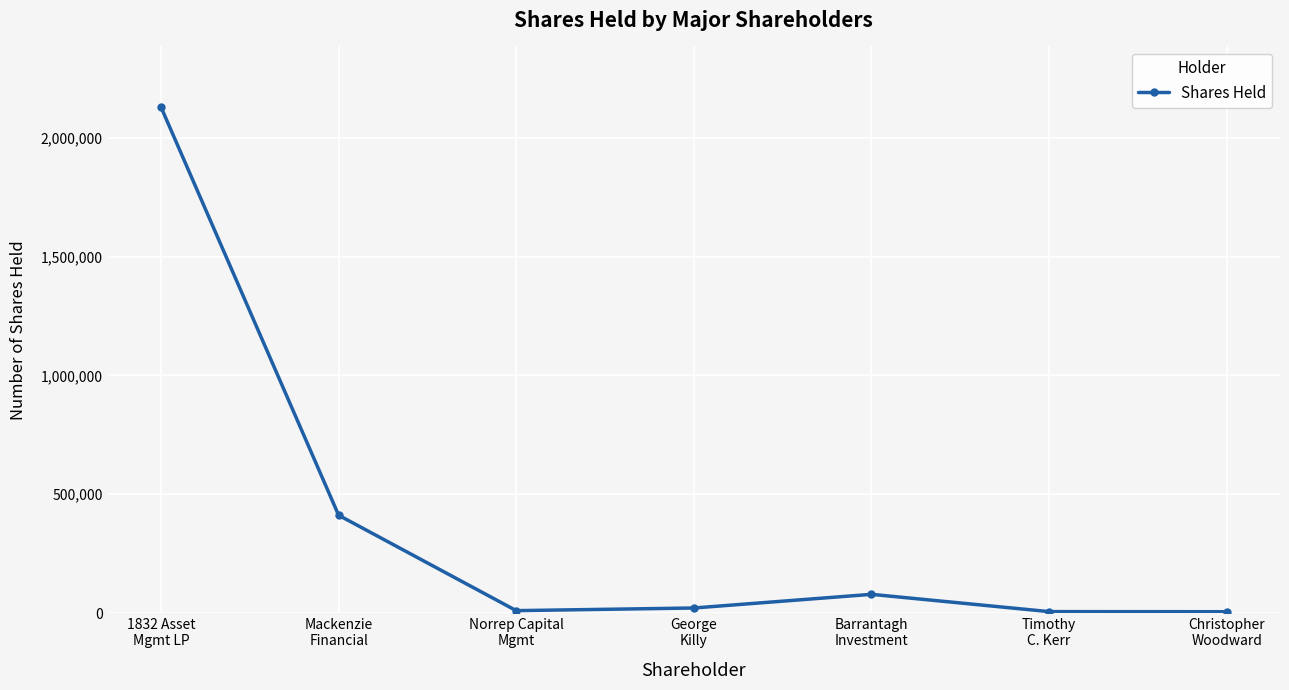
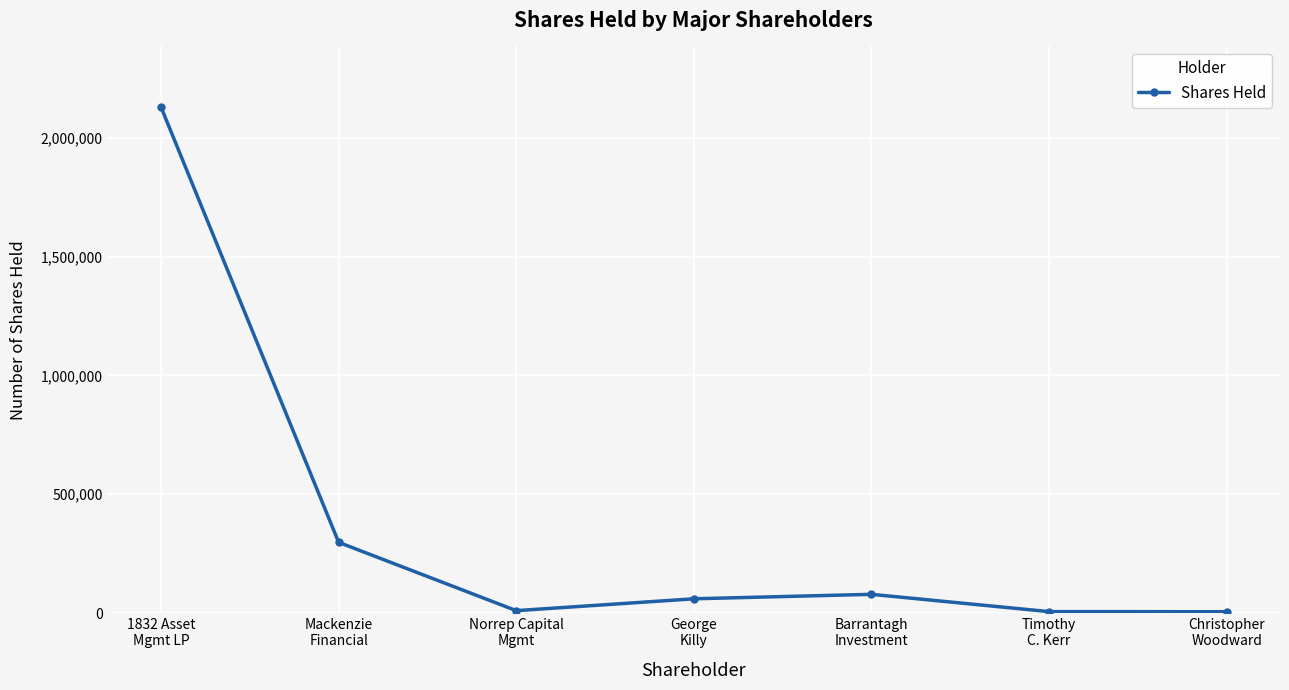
Mackenzie Financial: 410,000 -> 300,000
George Killy: 20,000 -> 60,000
